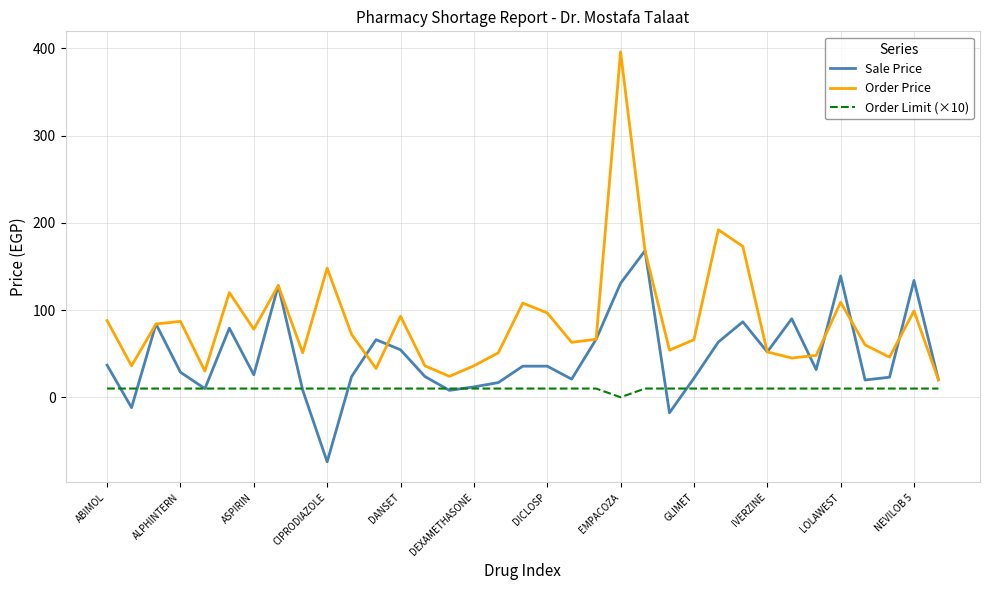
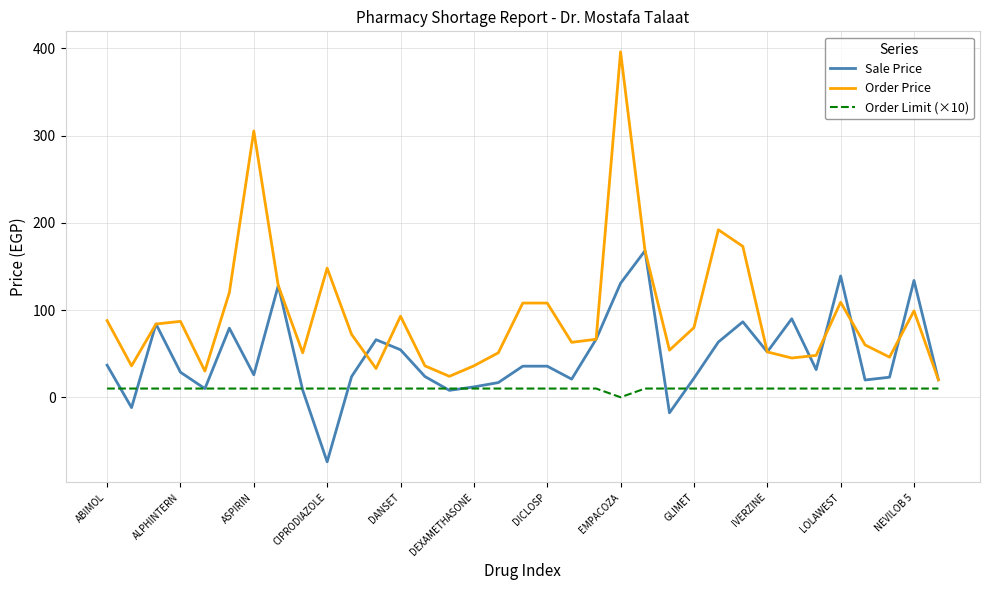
Order Price, ASPIRIN: 80 -> 310
Order Price, DICLOSP: 100 -> 110
Order Price, GLIMET: 70 -> 80
